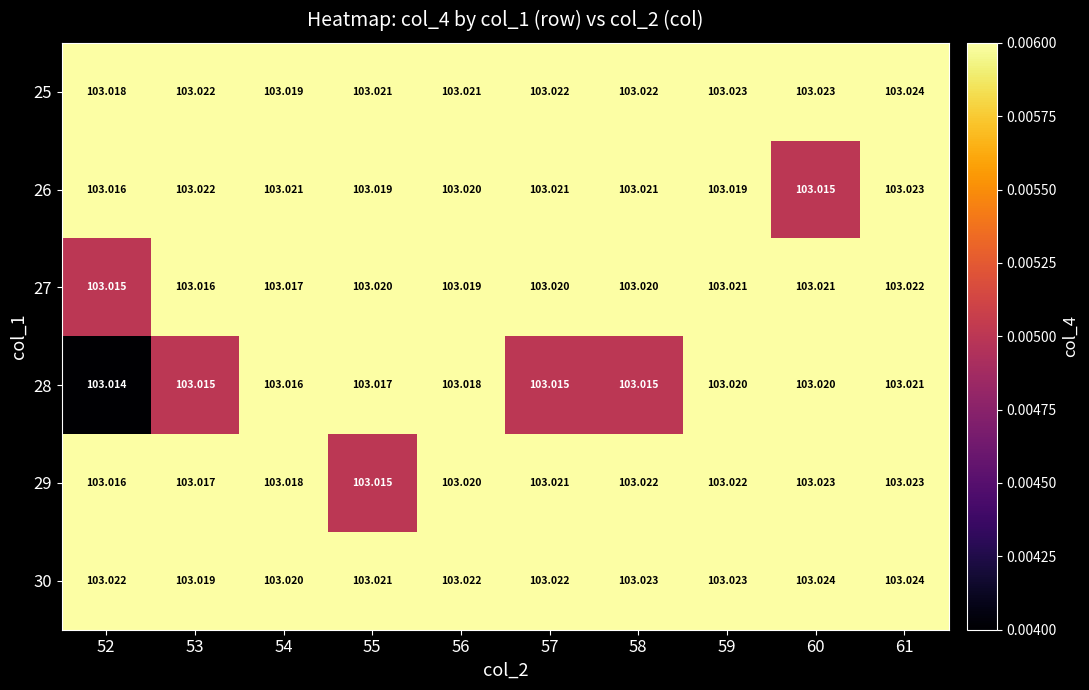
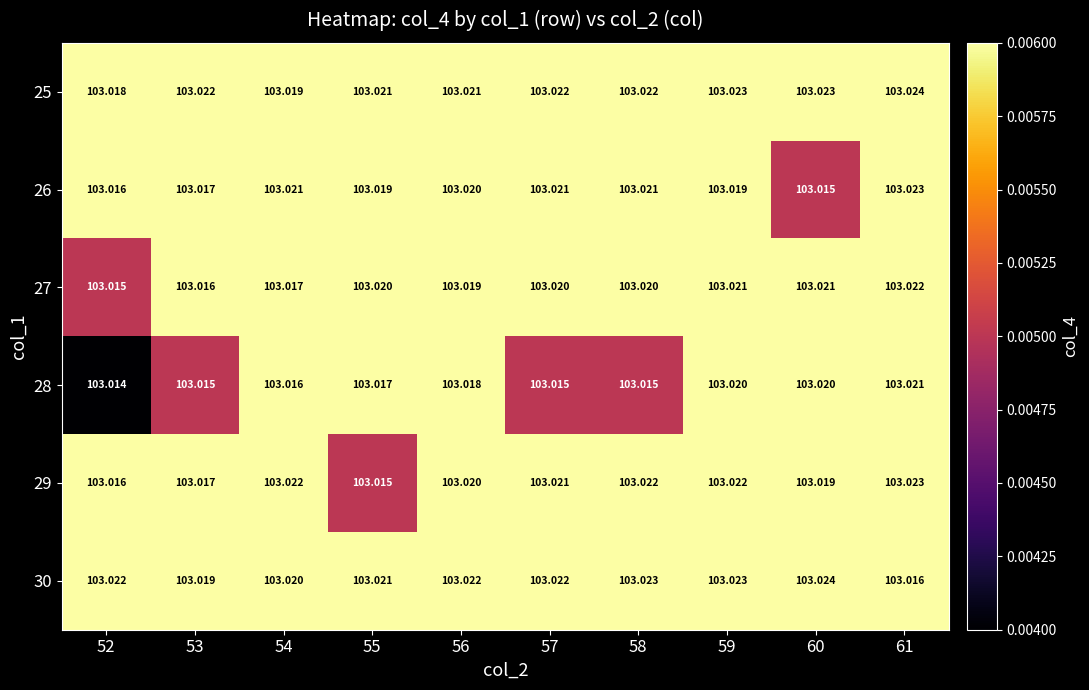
26, 53: 103.022 -> 103.017
29, 54: 103.018 -> 103.022
29, 60: 103.023 -> 103.019
30, 61: 103.024 -> 103.016
